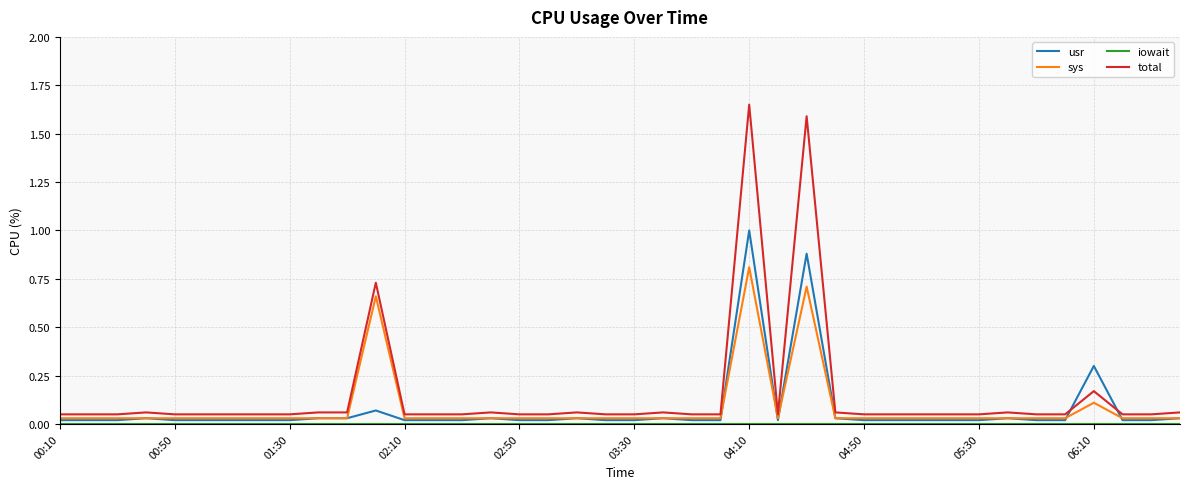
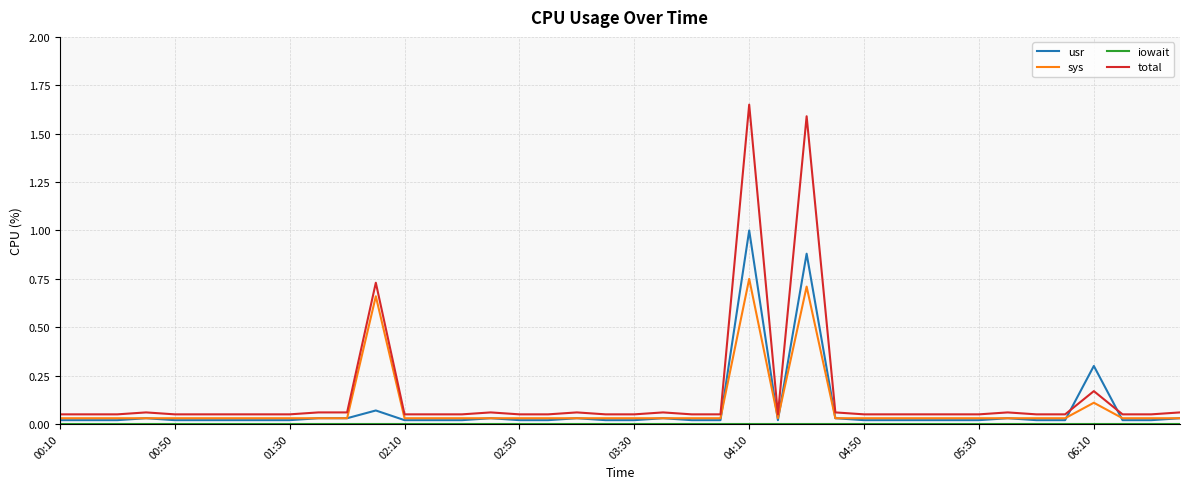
sys, 04:10: 0.81 -> 0.75
